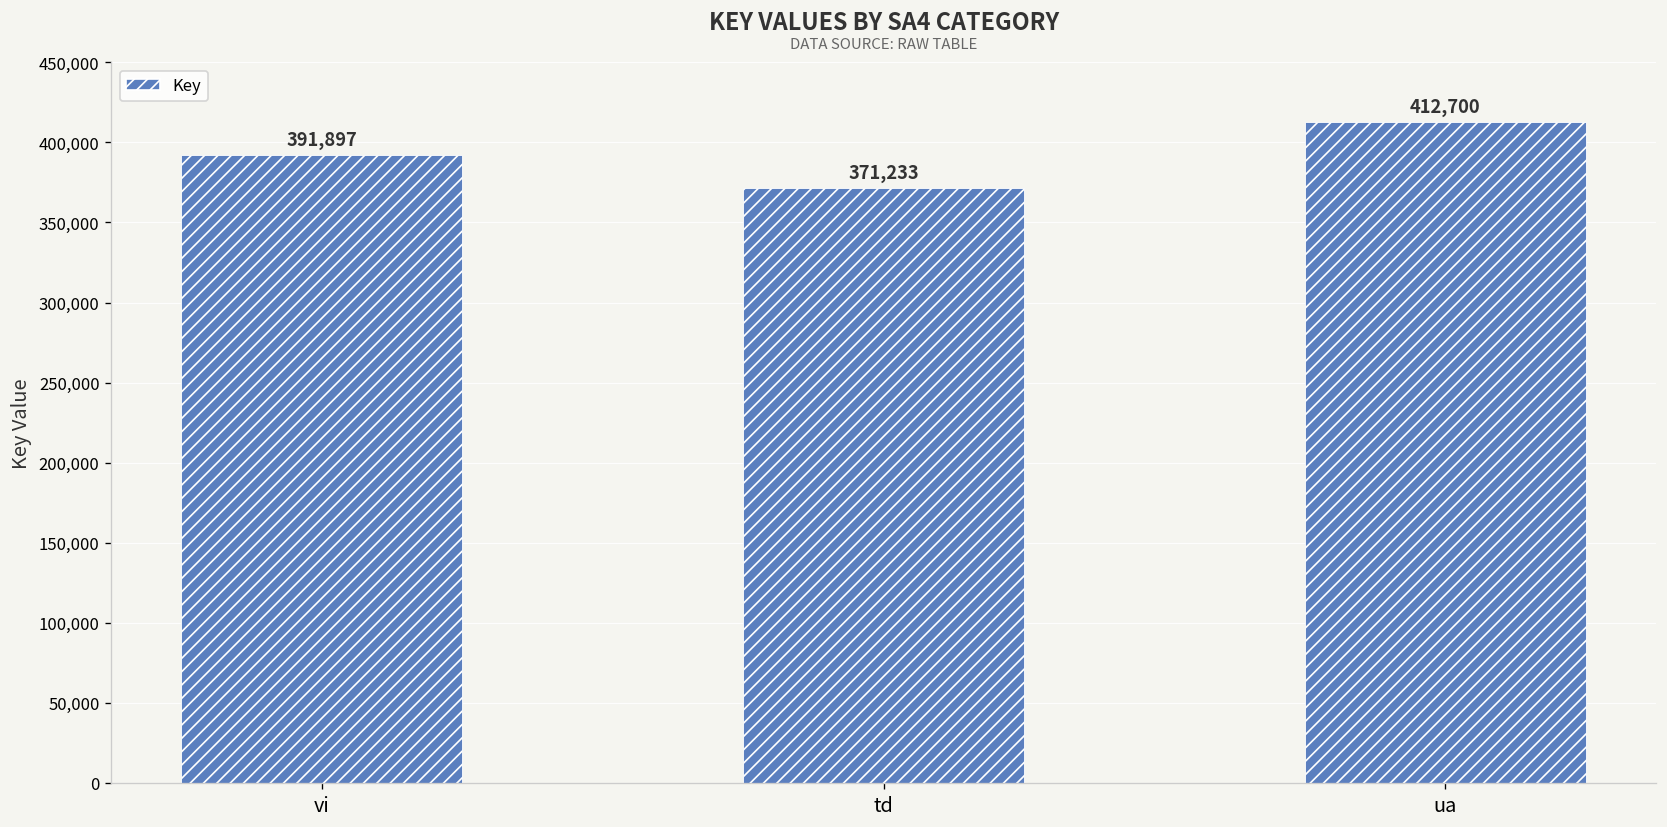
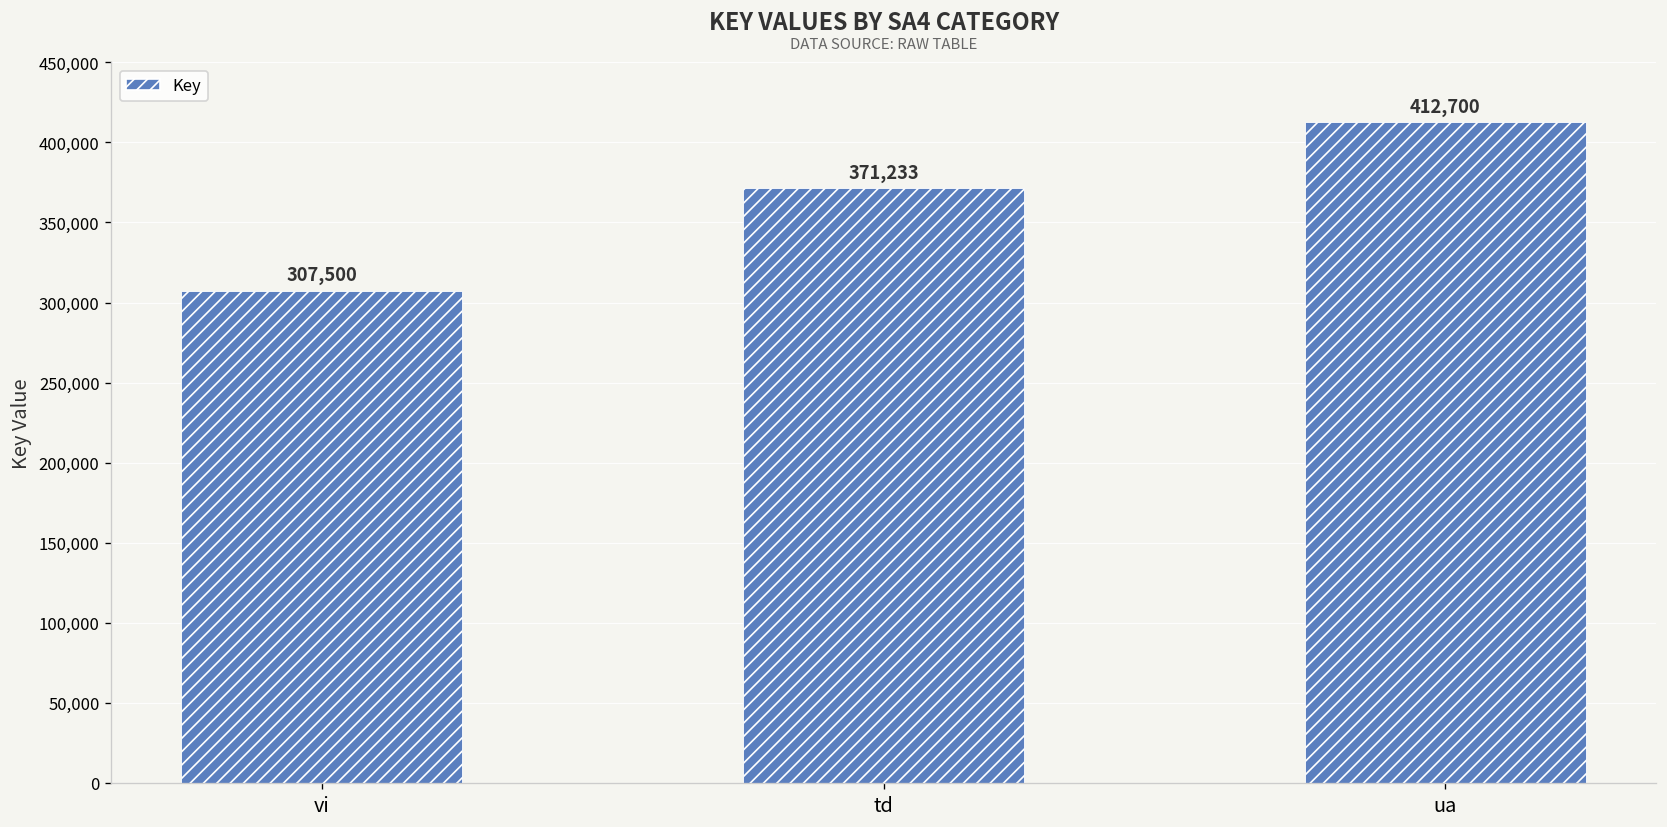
vi: 391,897 -> 307,500
